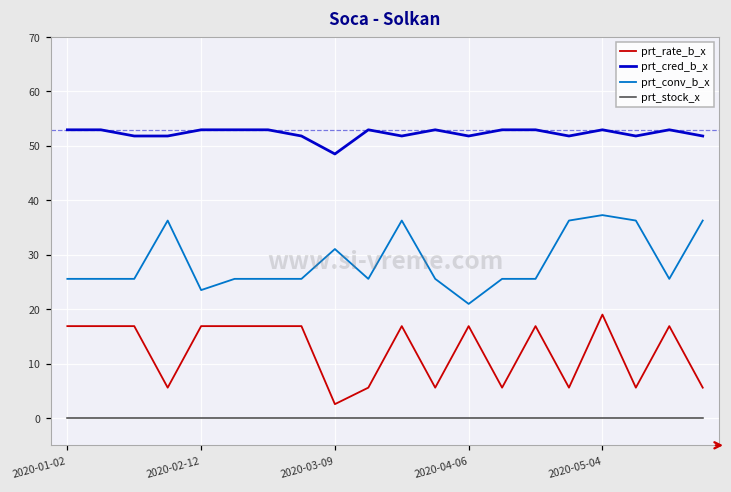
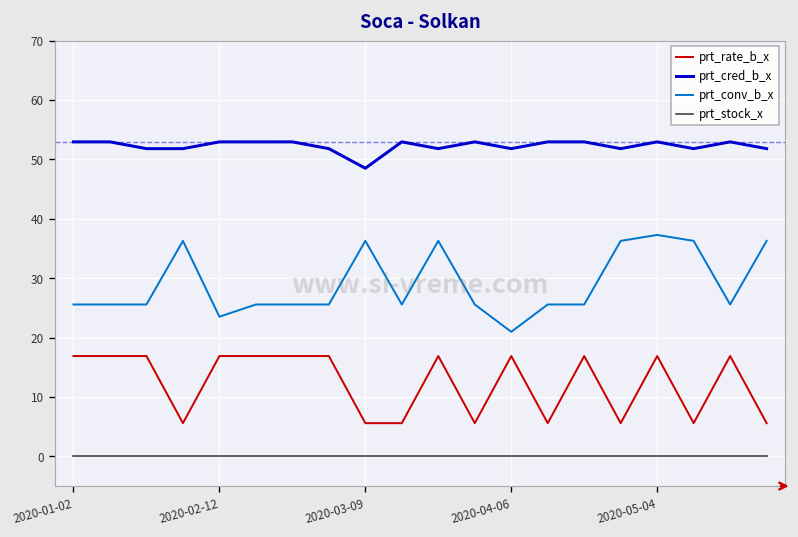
prt_rate_b_x, 2020-03-09: 3 -> 6
prt_conv_b_x, 2020-03-09: 31 -> 36
prt_rate_b_x, 2020-05-04: 19 -> 17
